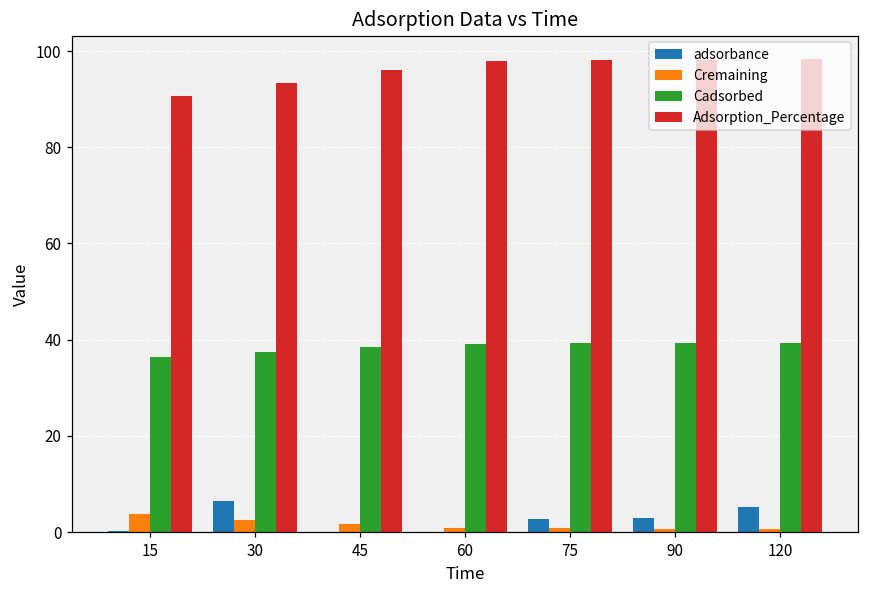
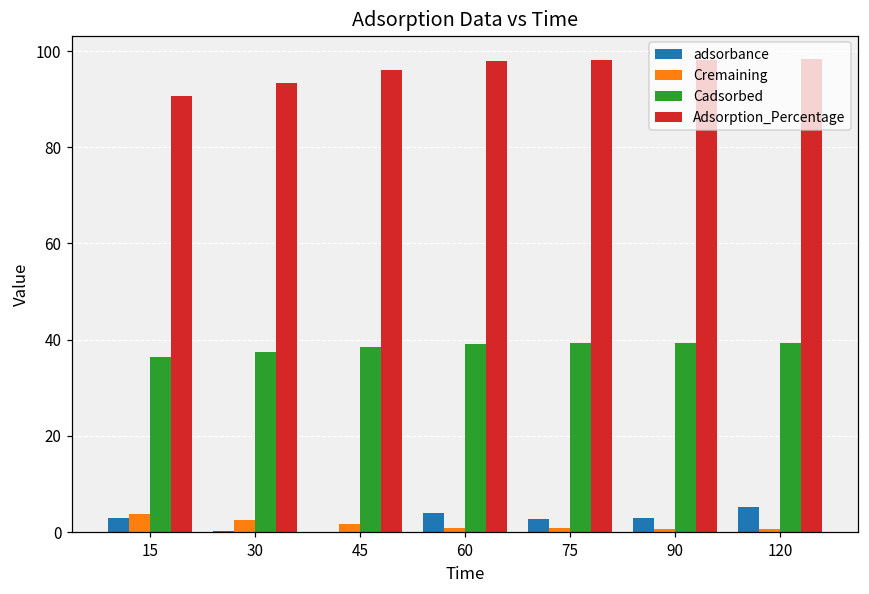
adsorbance, 15: 0 -> 3
adsorbance, 30: 6 -> 0
adsorbance, 60: 0 -> 4
